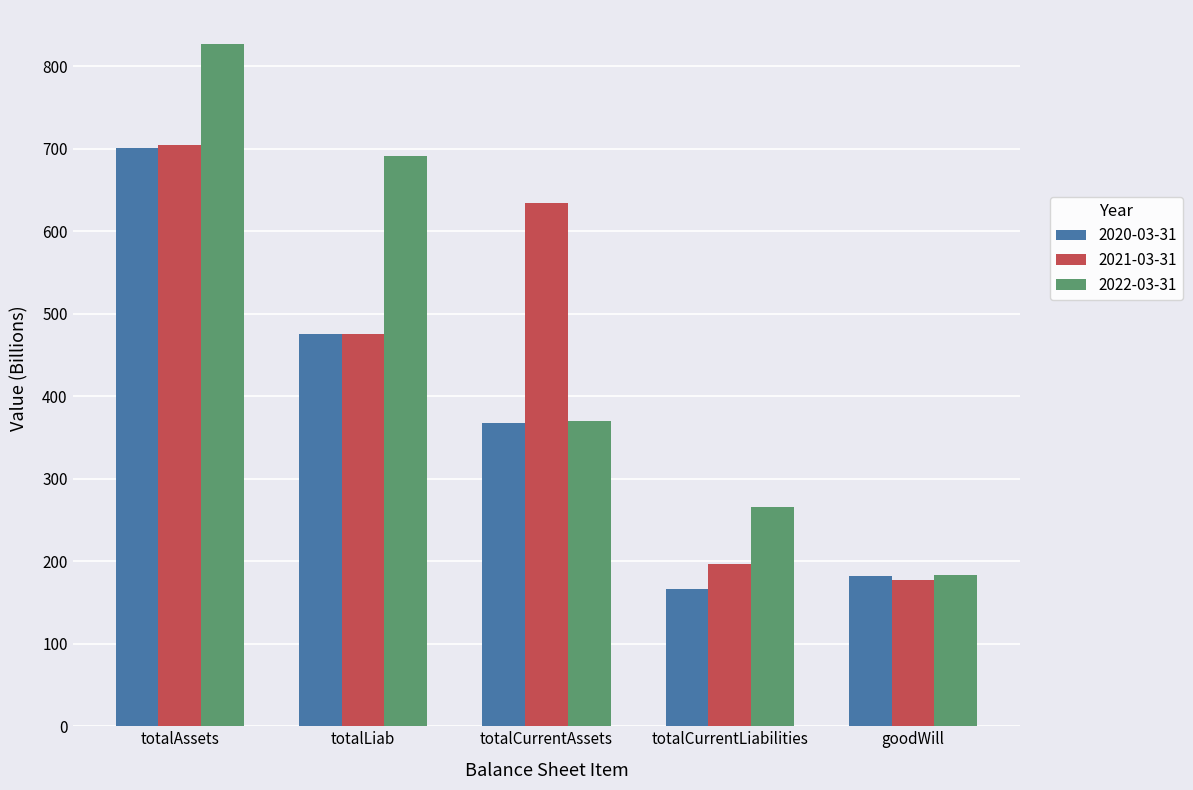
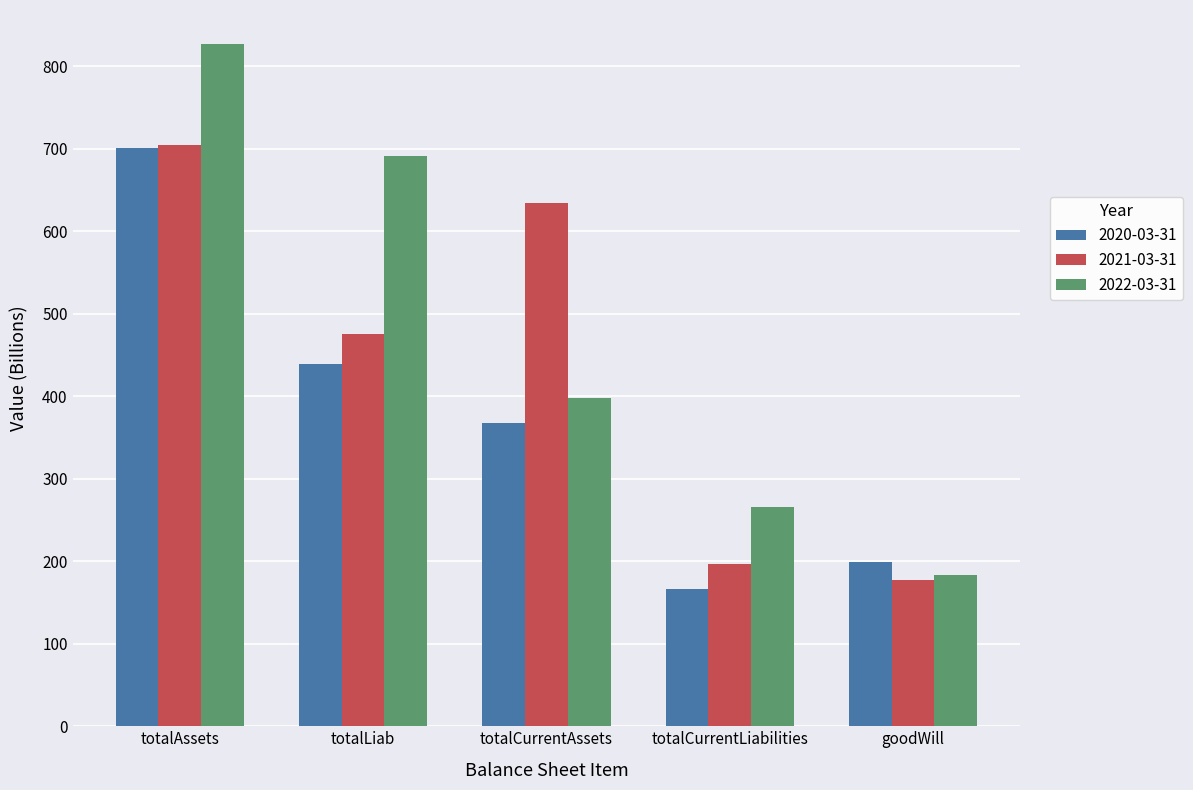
2020-03-31, totalLiab: 470 -> 440
2022-03-31, totalCurrentAssets: 370 -> 400
2020-03-31, goodWill: 180 -> 200
